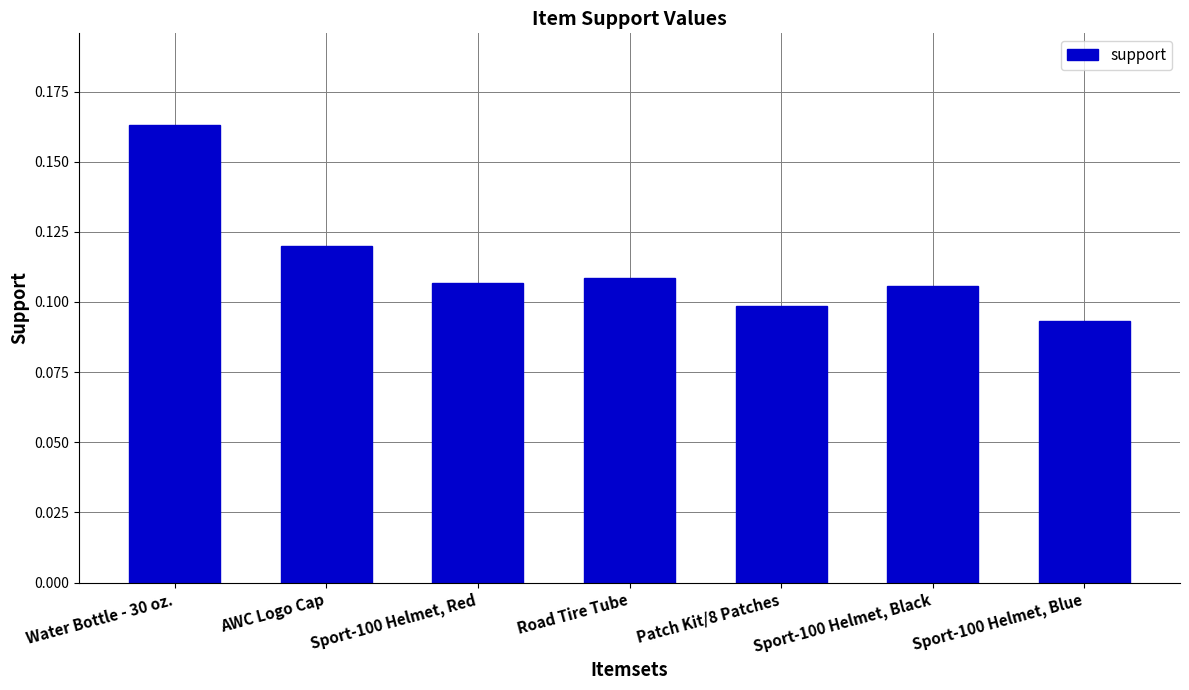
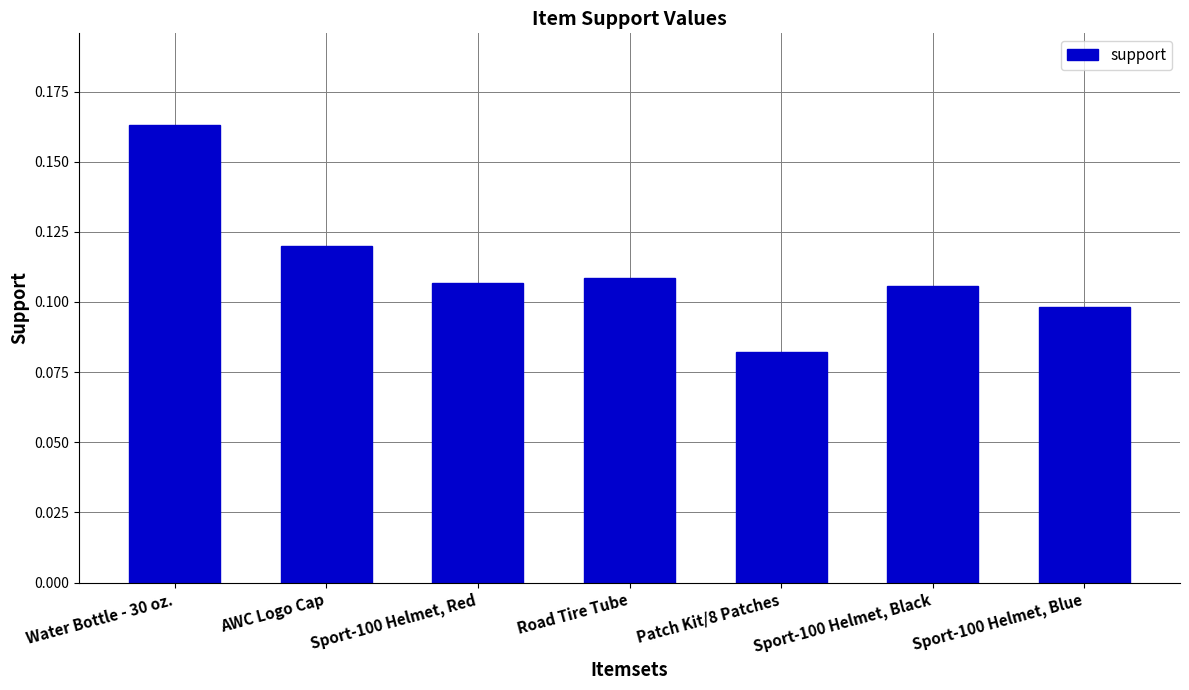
Patch Kit/8 Patches: 0.099 -> 0.082
Sport-100 Helmet, Blue: 0.093 -> 0.098
